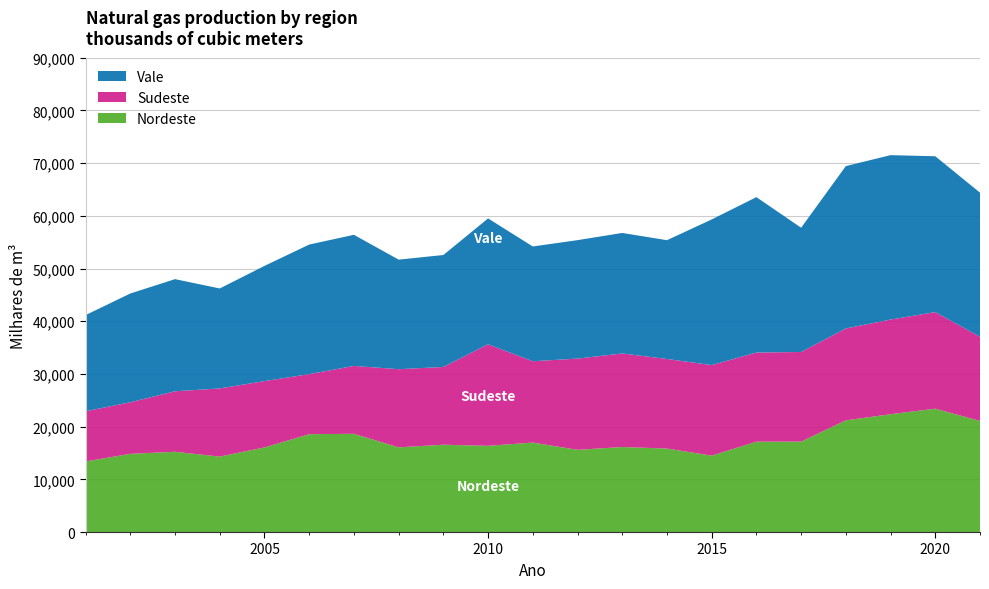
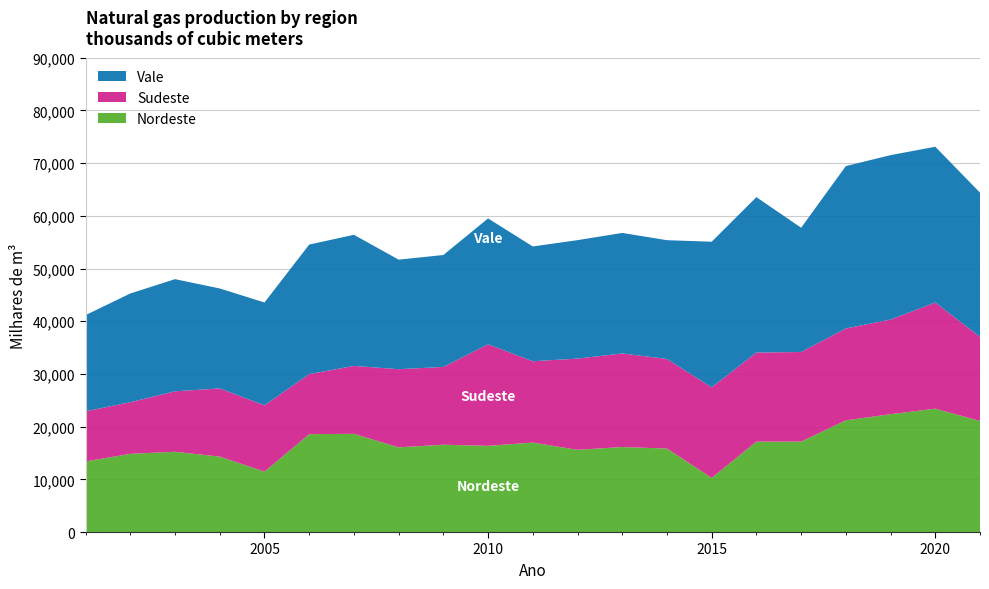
Nordeste, 2005: 16,000 -> 11,000
Vale, 2005: 22,000 -> 20,000
Nordeste, 2015: 14,000 -> 10,000
Sudeste, 2020: 18,000 -> 20,000
